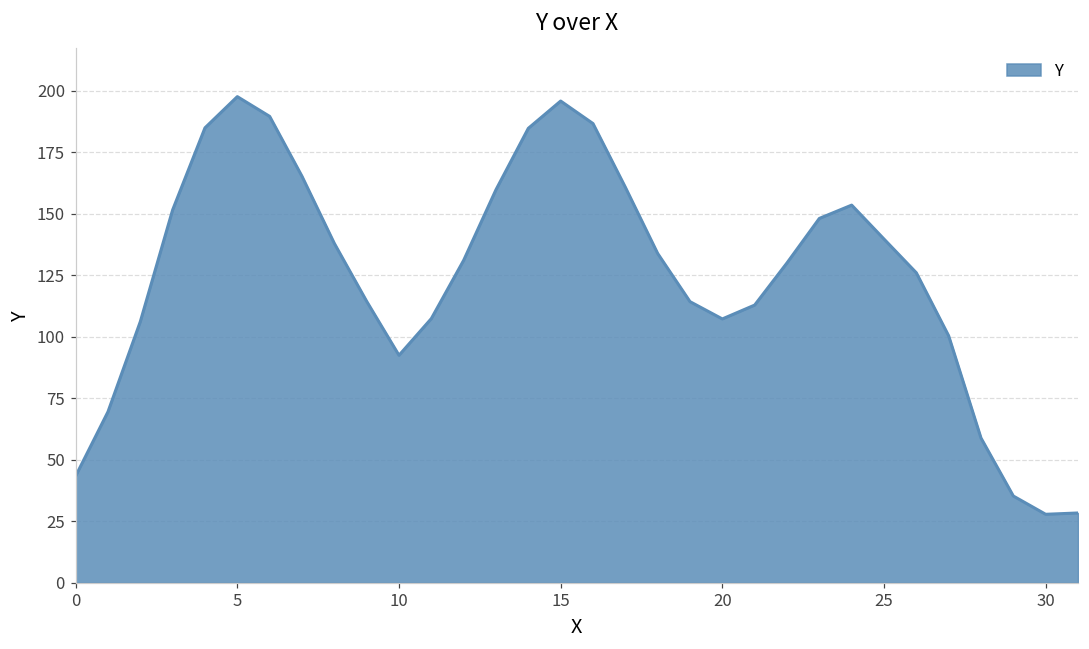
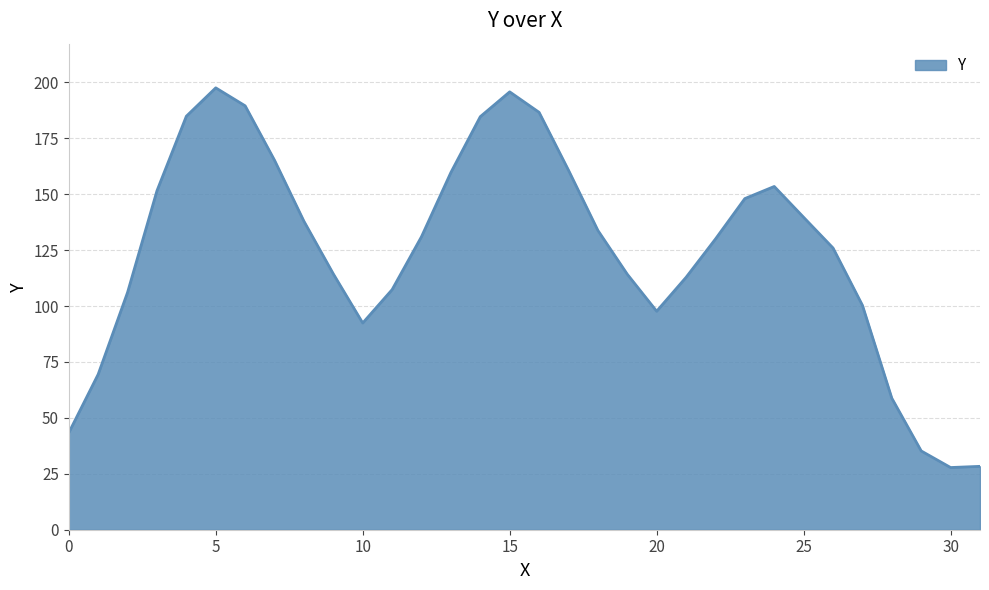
20: 107 -> 98
